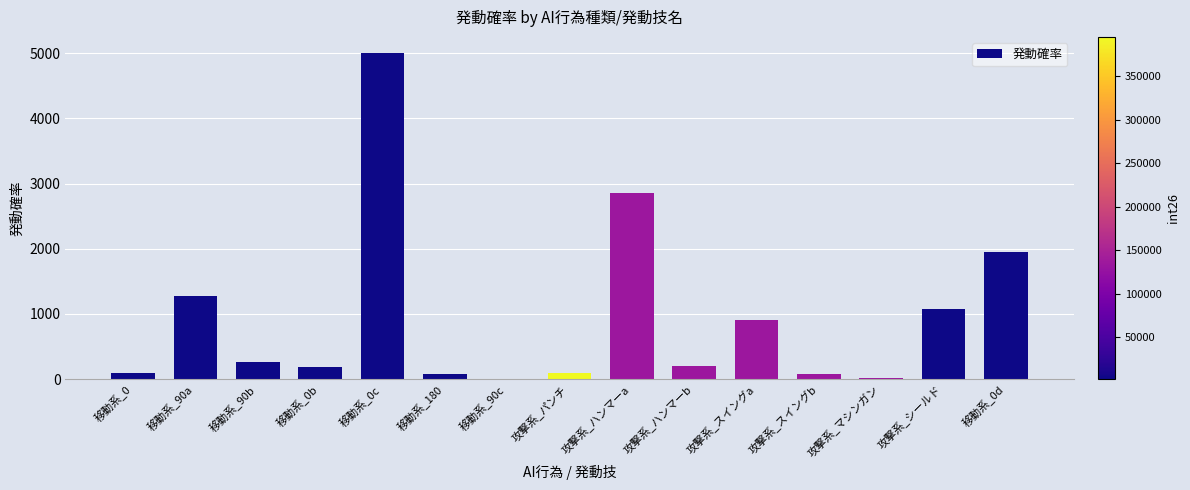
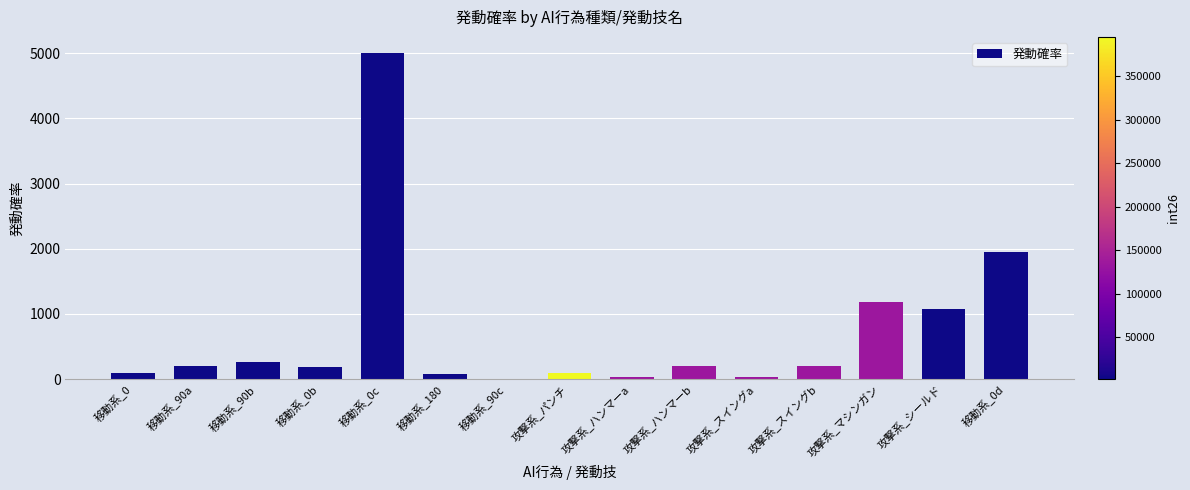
移動系_90a: 1300 -> 200
攻撃系_ハンマーa: 2900 -> 0
攻撃系_スイングa: 900 -> 0
攻撃系_スイングb: 100 -> 200
攻撃系_マシンガン: 0 -> 1200
